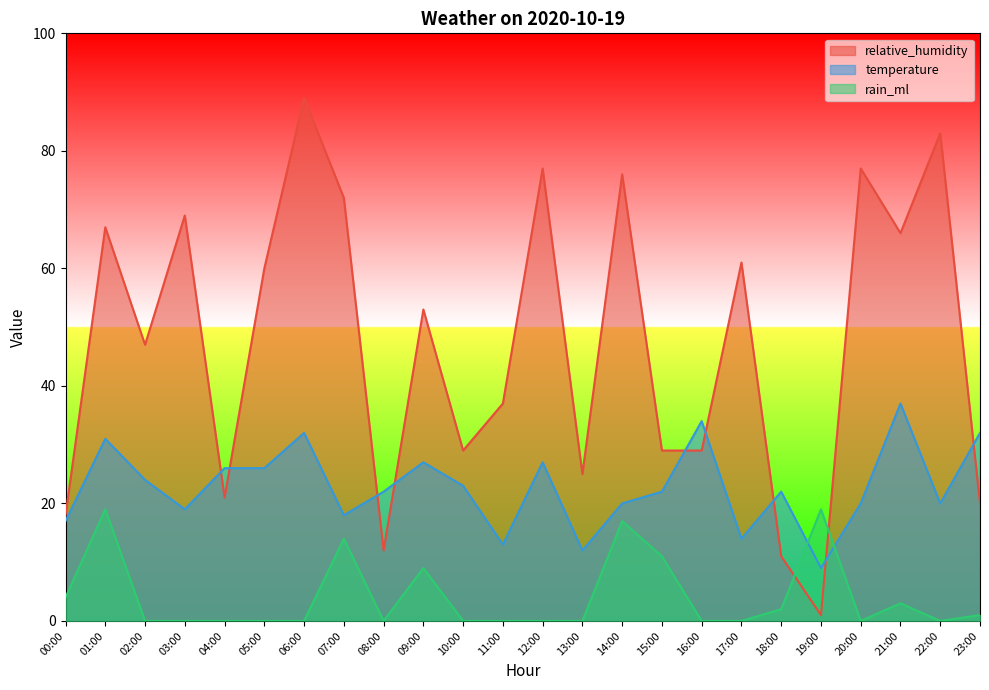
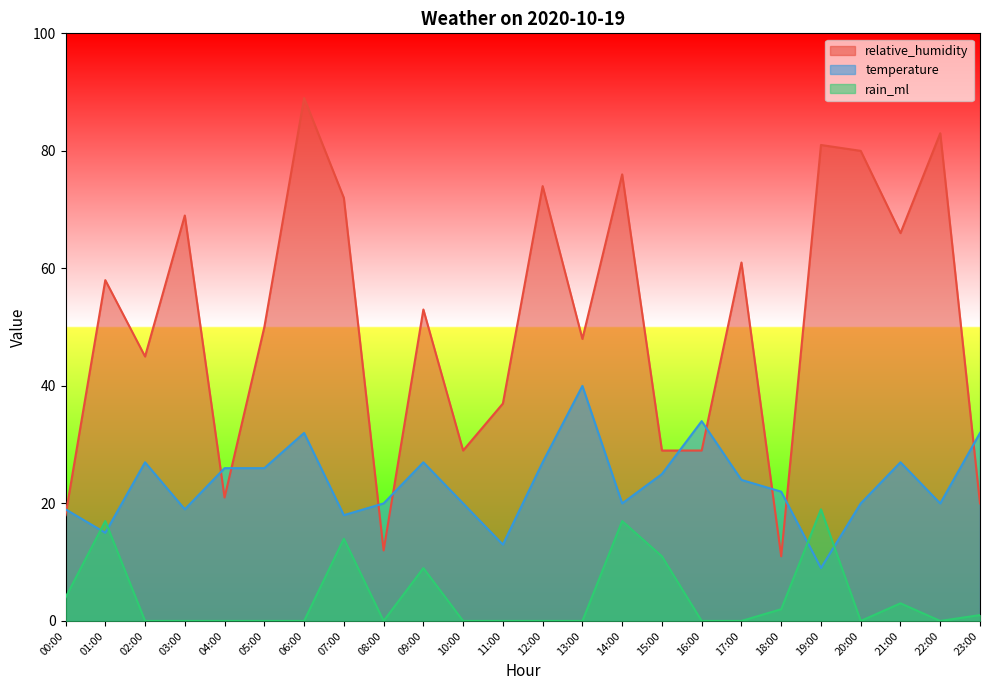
temperature, 00:00: 17 -> 19
relative_humidity, 01:00: 67 -> 58
temperature, 01:00: 31 -> 15
rain_ml, 01:00: 19 -> 17
relative_humidity, 02:00: 47 -> 45
temperature, 02:00: 24 -> 27
relative_humidity, 05:00: 60 -> 50
temperature, 08:00: 22 -> 20
temperature, 10:00: 23 -> 20
relative_humidity, 12:00: 77 -> 74
relative_humidity, 13:00: 25 -> 48
temperature, 13:00: 12 -> 40
temperature, 15:00: 22 -> 25
temperature, 17:00: 14 -> 24
relative_humidity, 19:00: 1 -> 81
relative_humidity, 20:00: 77 -> 80
temperature, 21:00: 37 -> 27
